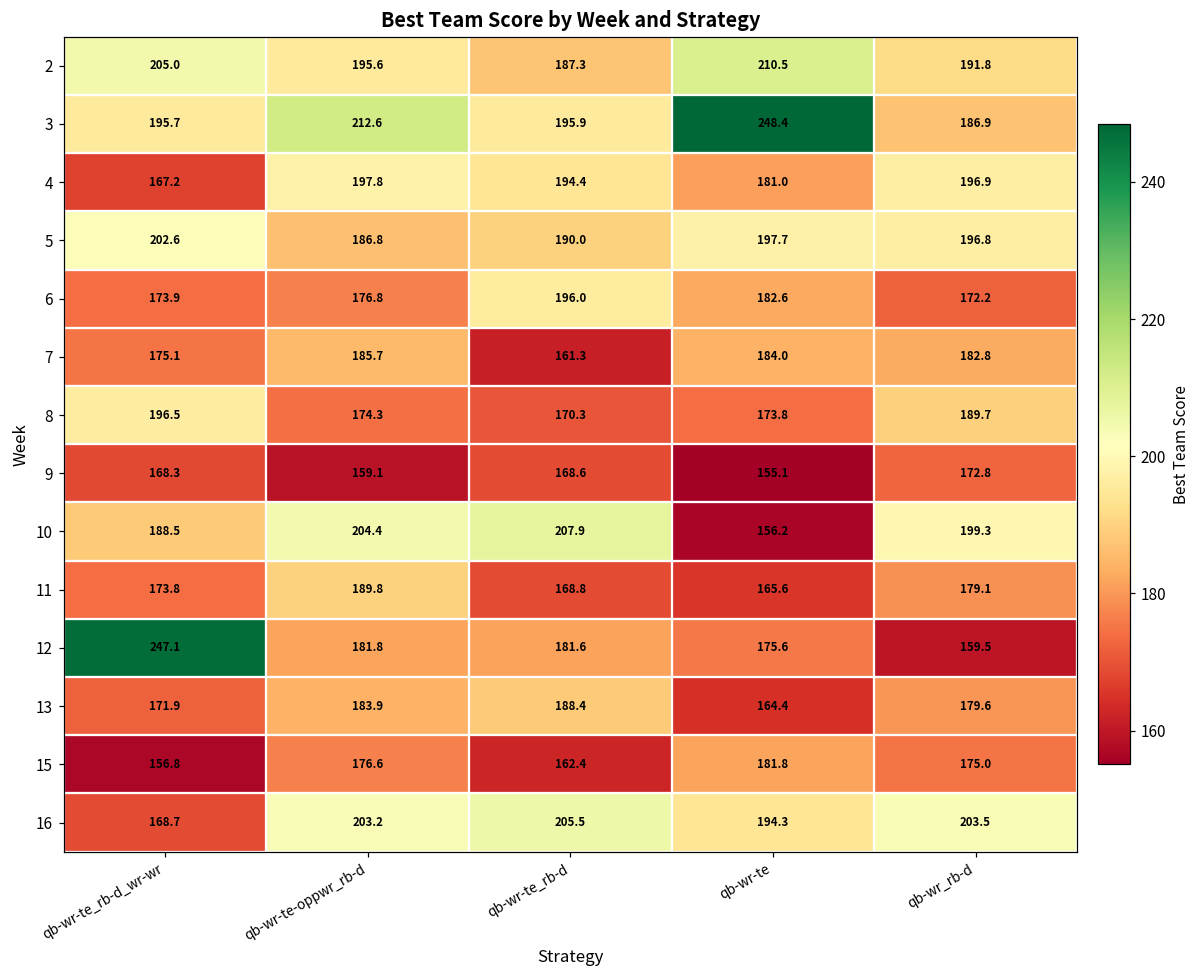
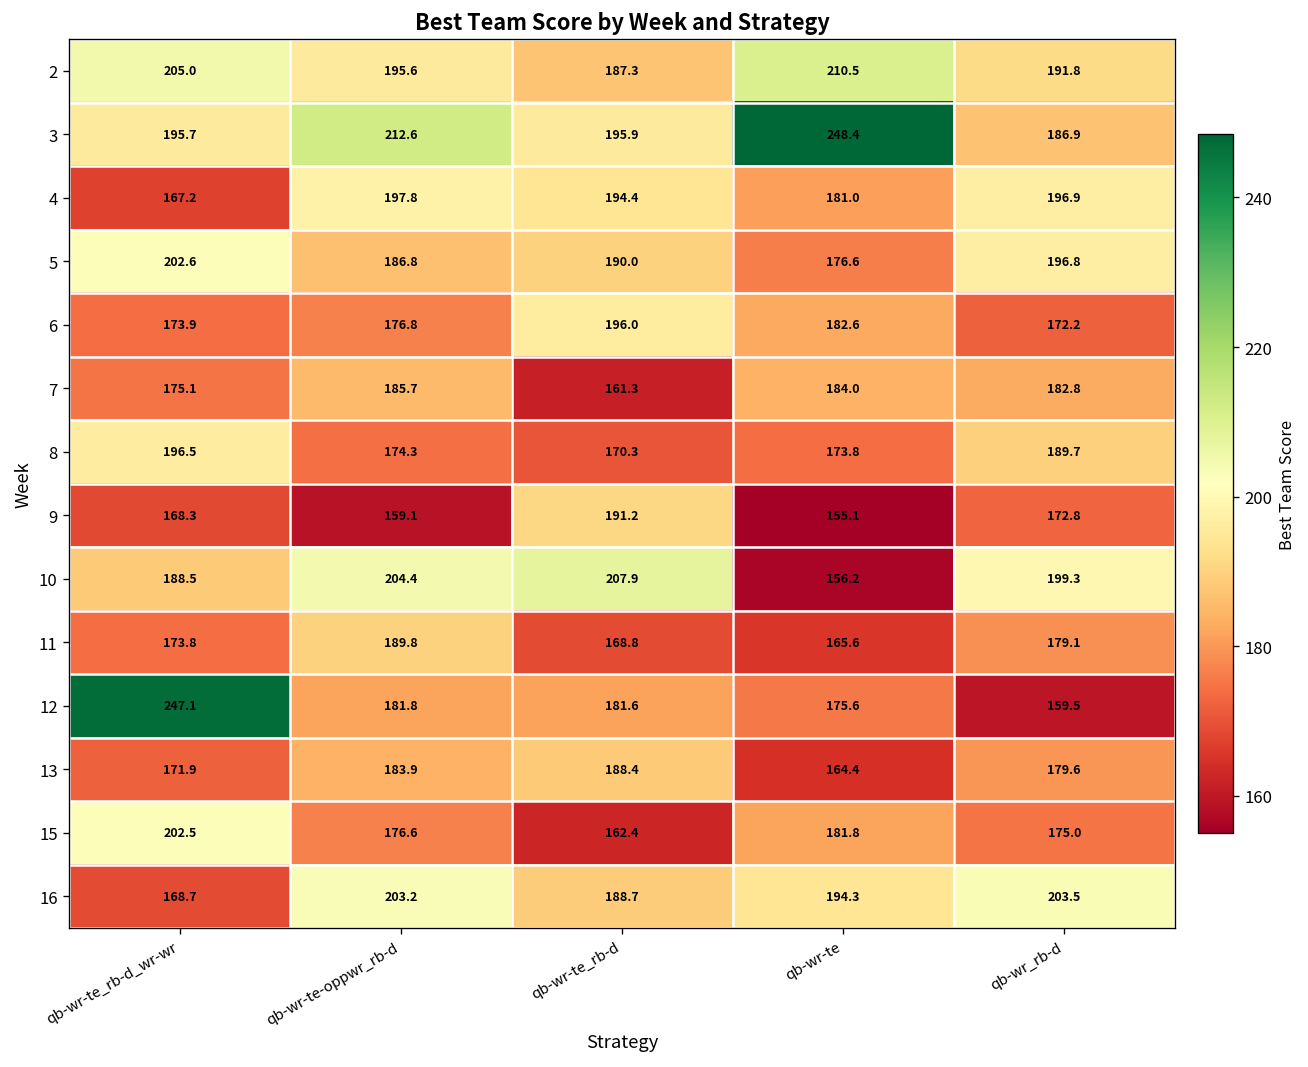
5, qb-wr-te: 197.7 -> 176.6
9, qb-wr-te_rb-d: 168.6 -> 191.2
15, qb-wr-te_rb-d_wr-wr: 156.8 -> 202.5
16, qb-wr-te_rb-d: 205.5 -> 188.7
